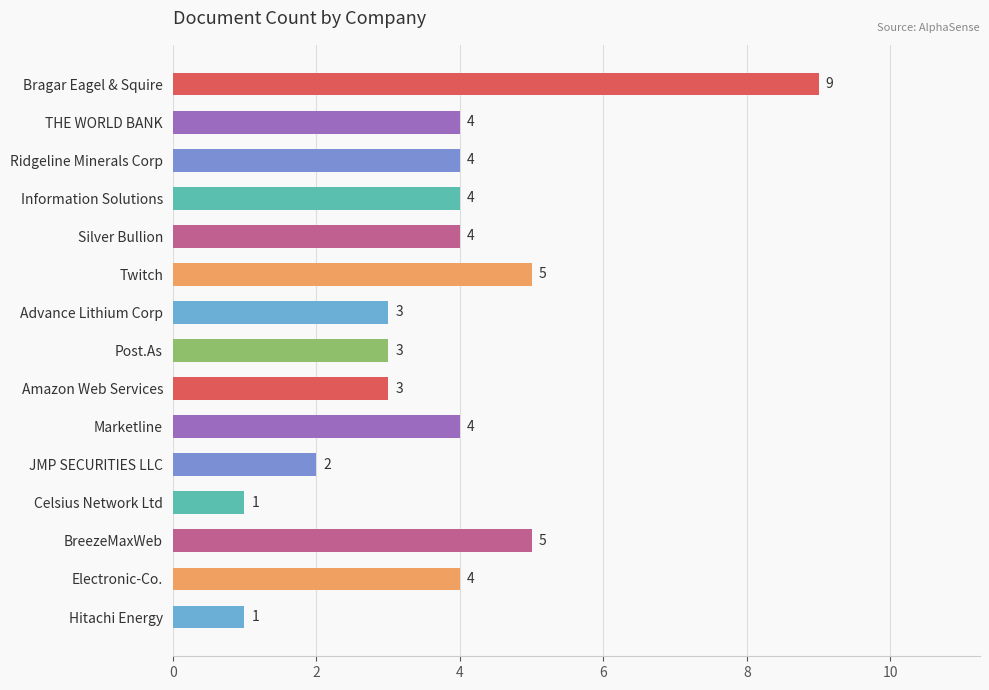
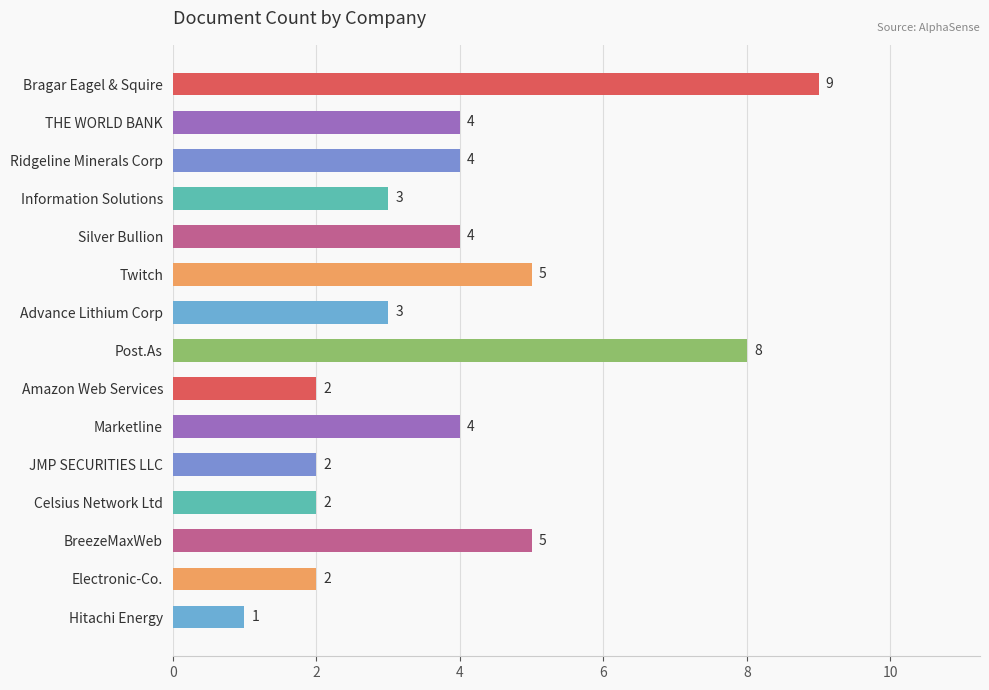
Information Solutions: 4 -> 3
Post.As: 3 -> 8
Amazon Web Services: 3 -> 2
Celsius Network Ltd: 1 -> 2
Electronic-Co.: 4 -> 2
